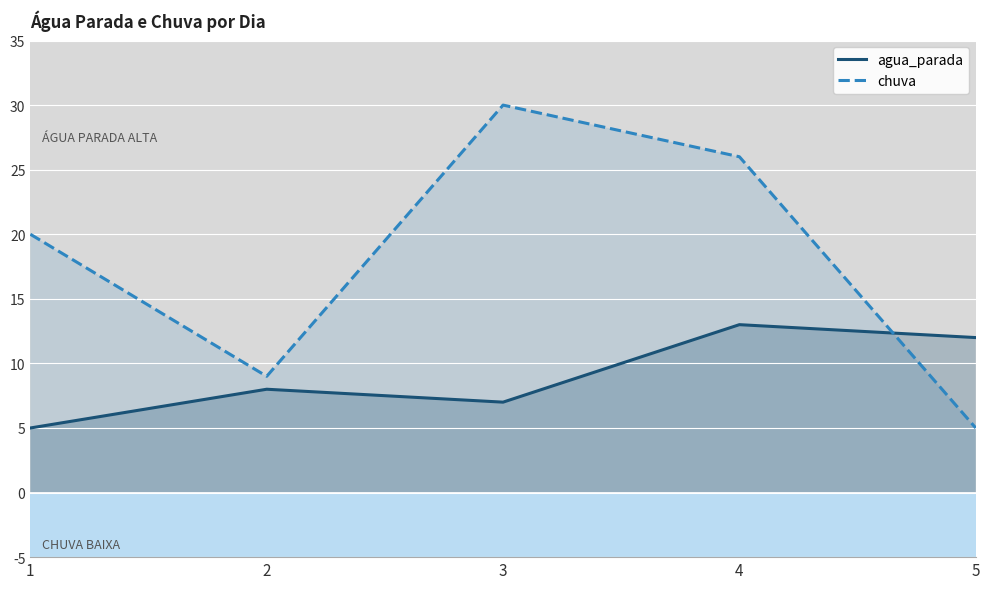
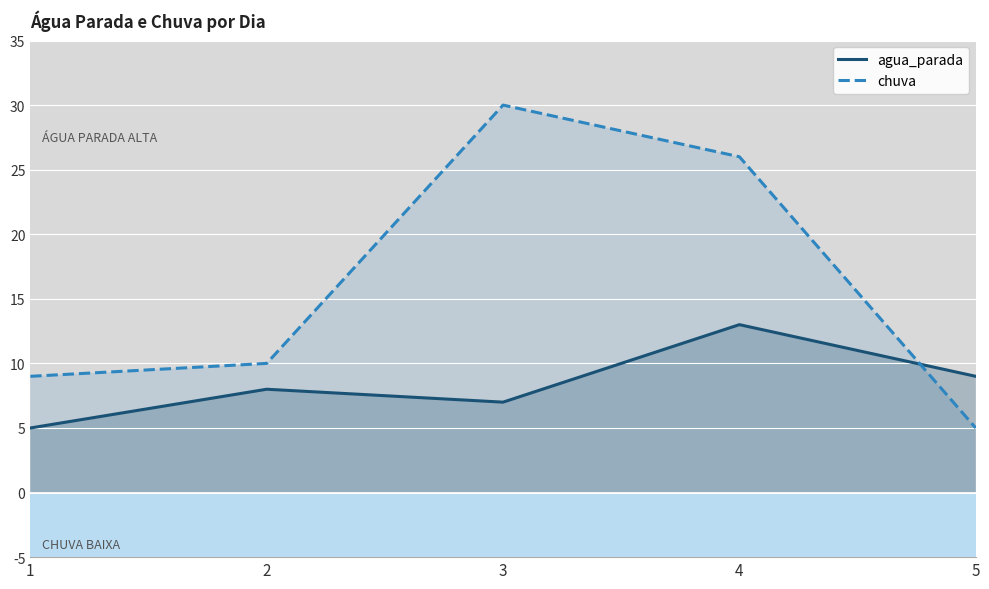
chuva, 1: 20 -> 9
chuva, 2: 9 -> 10
agua_parada, 5: 12 -> 9
